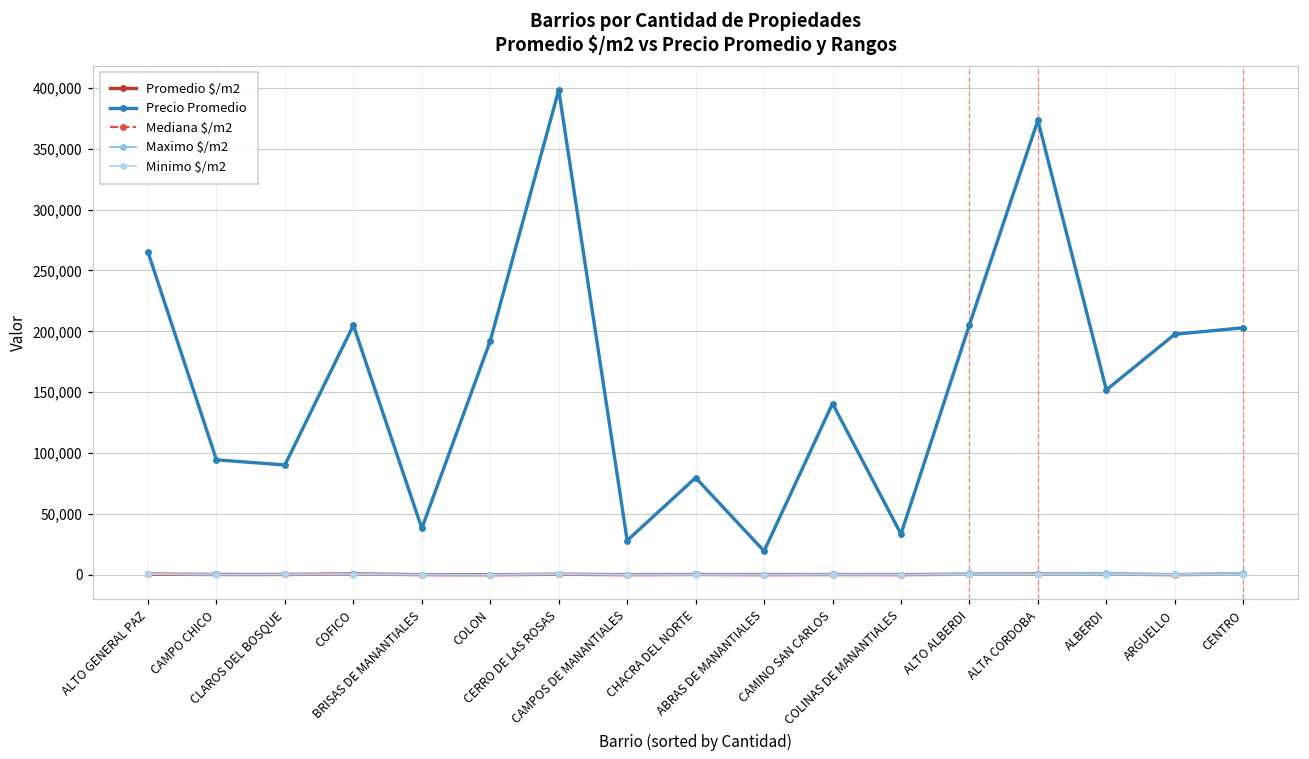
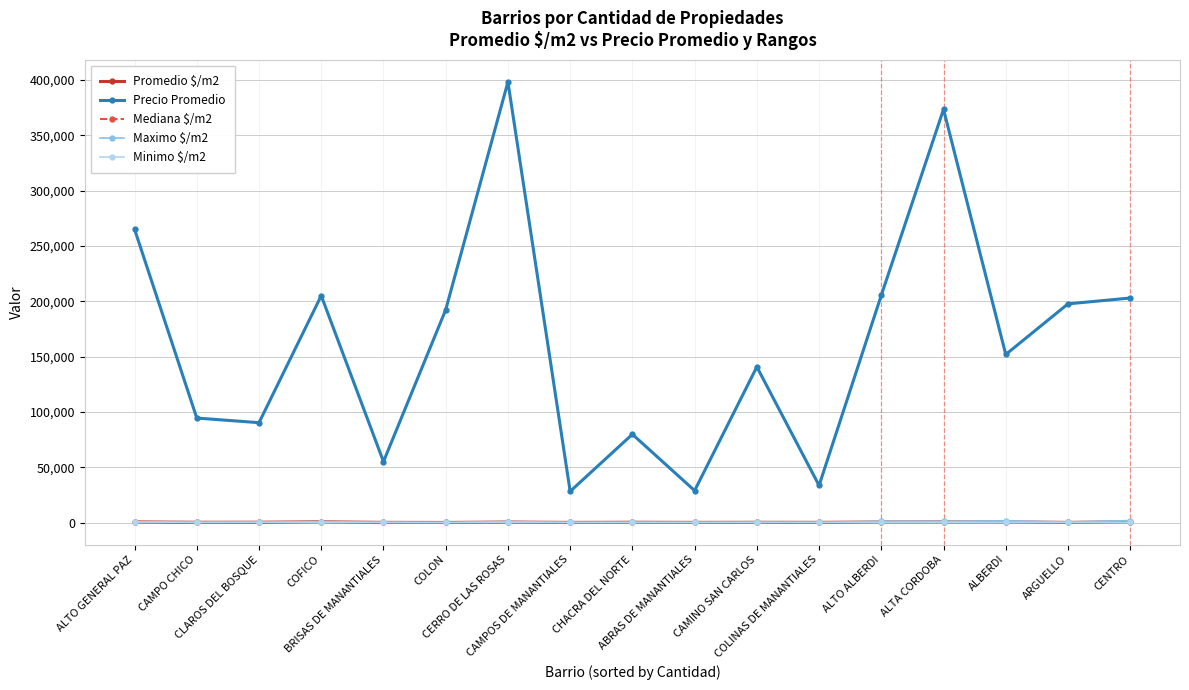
Precio Promedio, BRISAS DE MANANTIALES: 38,000 -> 55,000
Precio Promedio, ABRAS DE MANANTIALES: 19,000 -> 29,000
